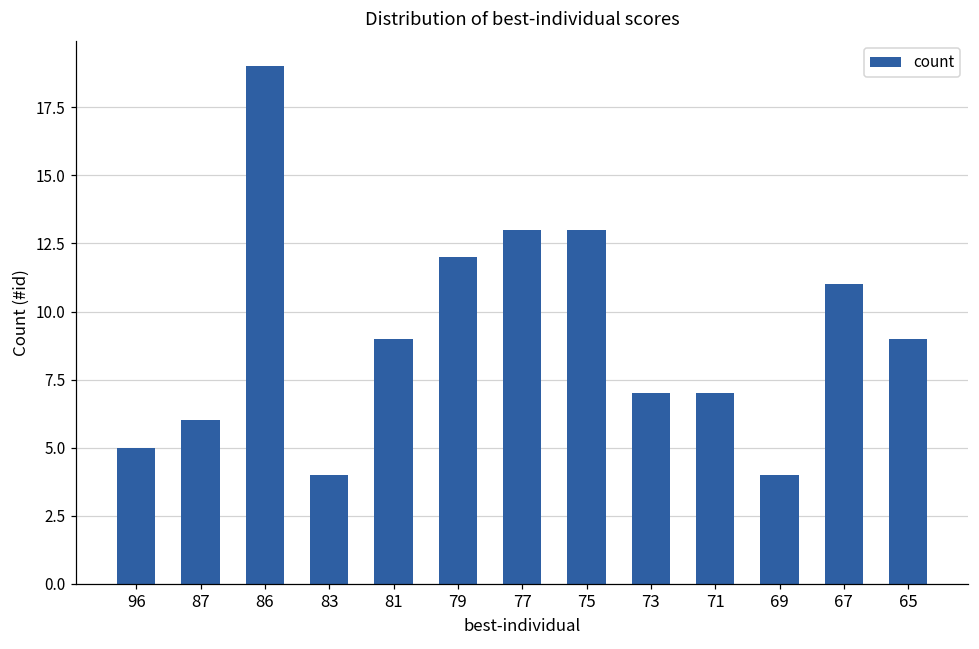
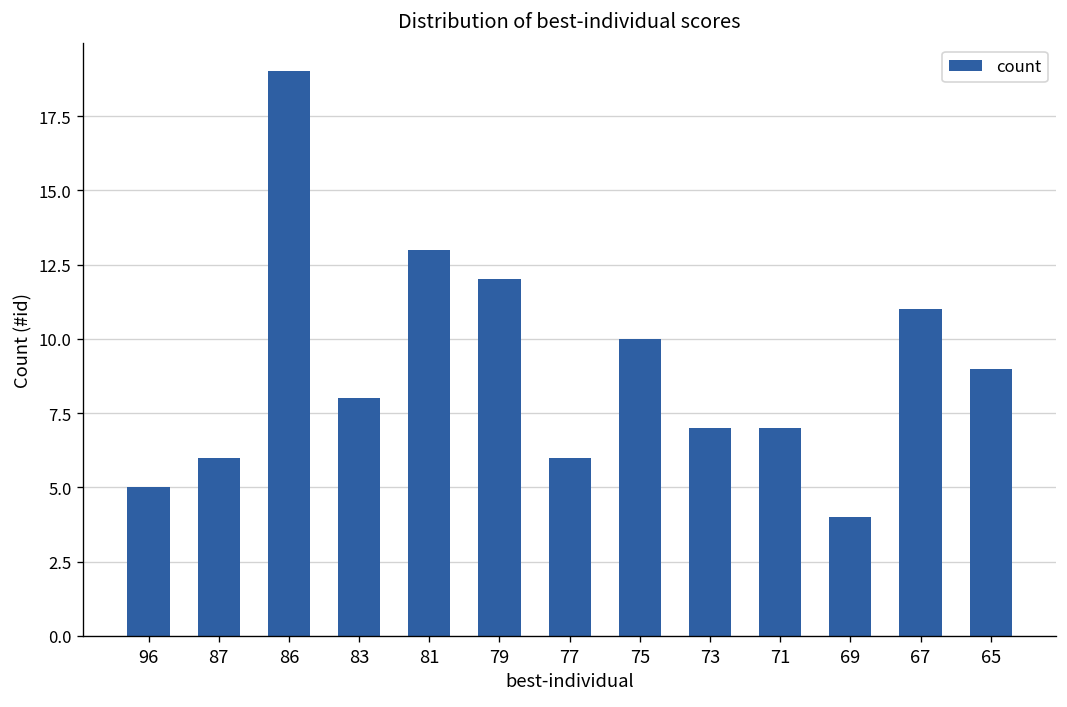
83: 4 -> 8
81: 9 -> 13
77: 13 -> 6
75: 13 -> 10
